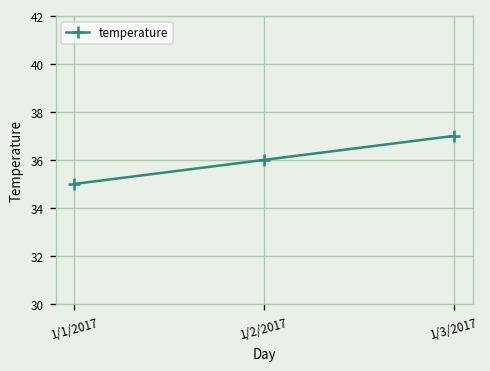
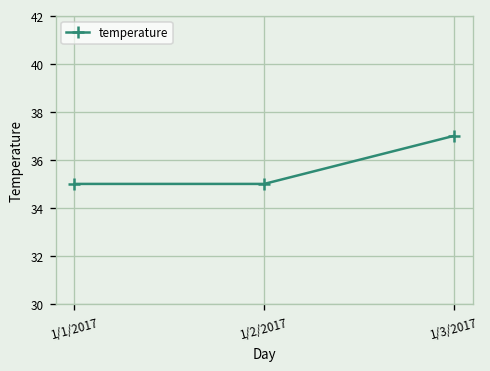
1/2/2017: 36 -> 35
